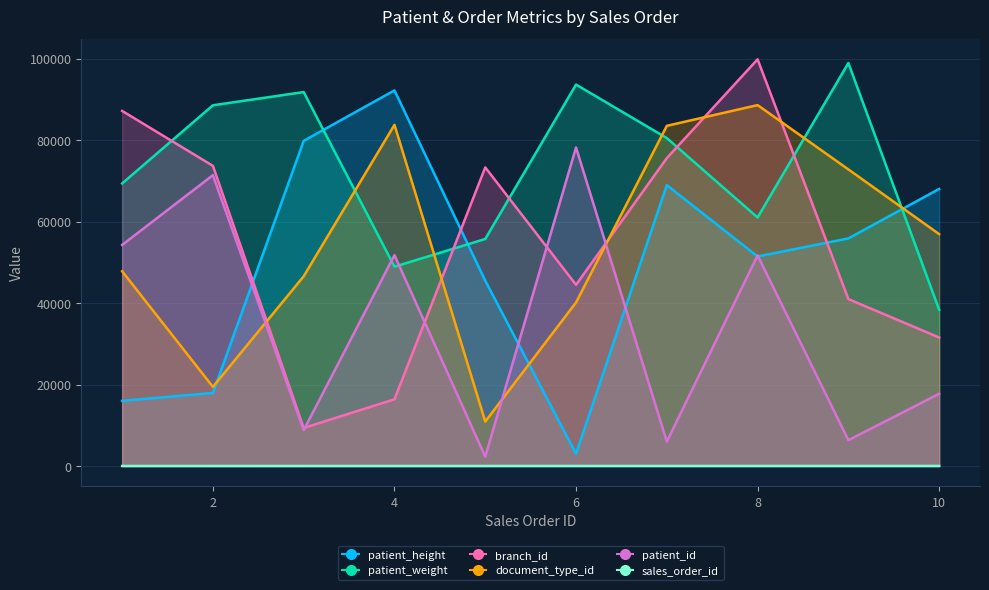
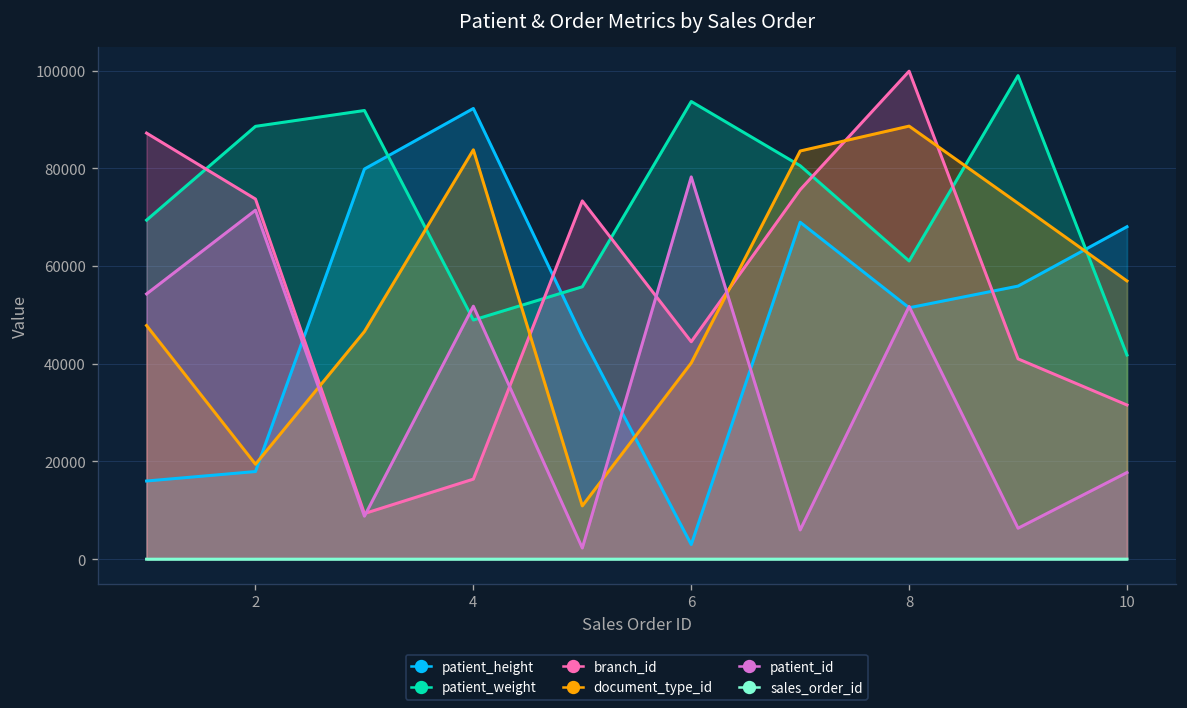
patient_weight, 10: 38000 -> 42000
